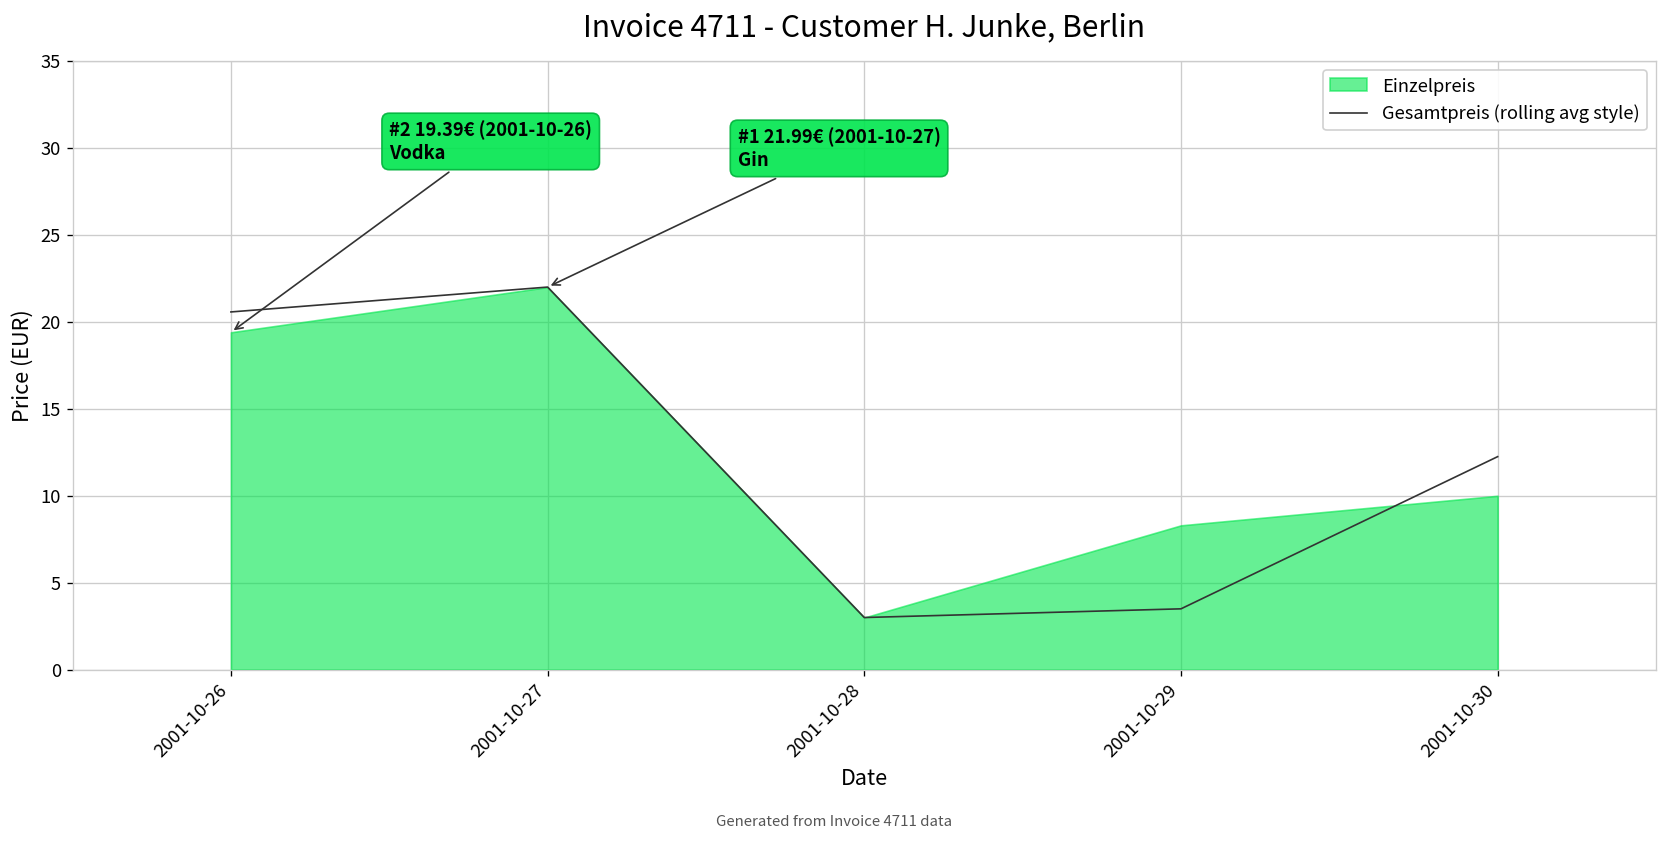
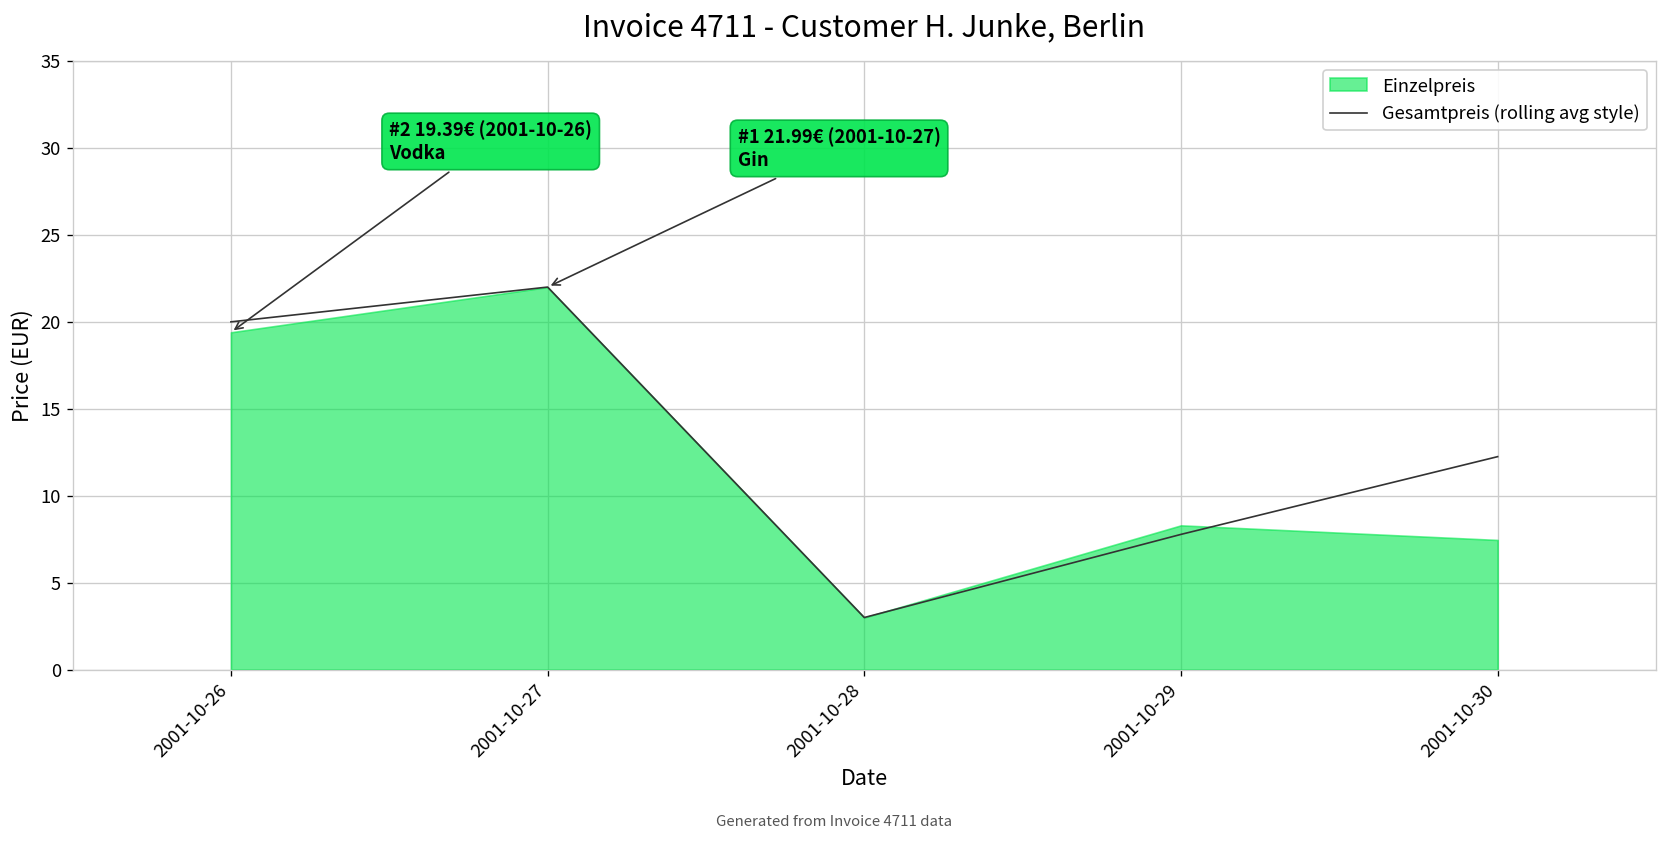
Gesamtpreis (rolling avg style), 2001-10-26: 20.6 -> 20.0
Gesamtpreis (rolling avg style), 2001-10-29: 3.5 -> 7.8
Einzelpreis, 2001-10-30: 10.0 -> 7.5
